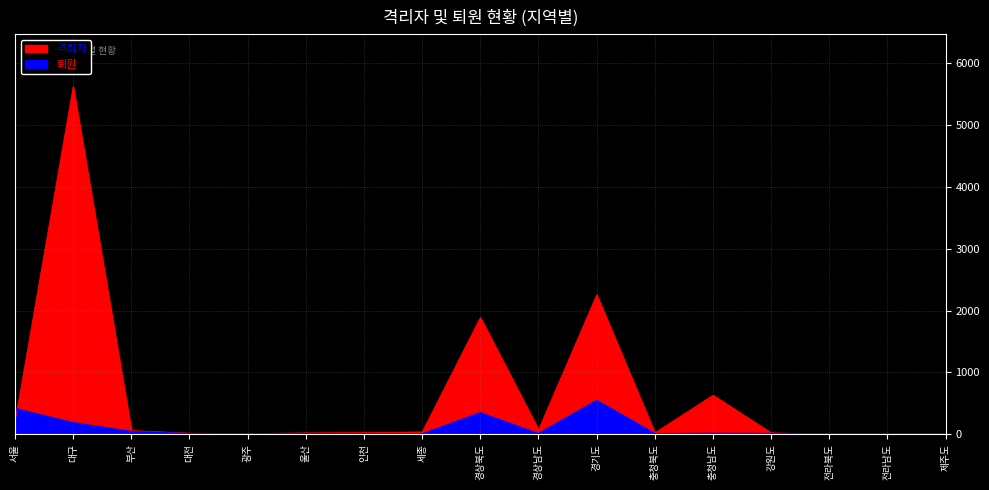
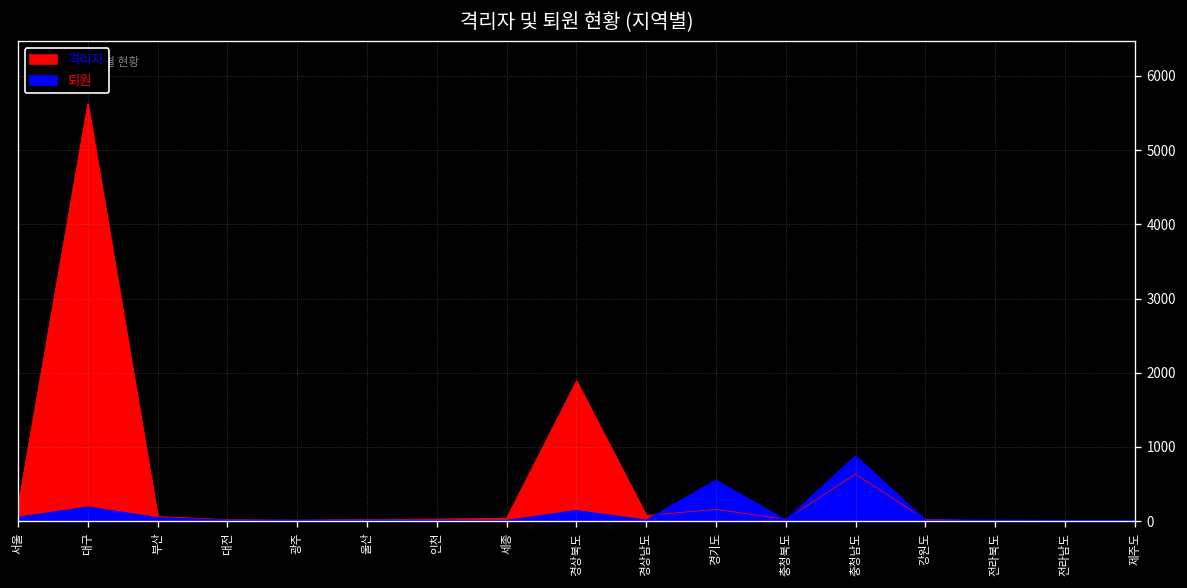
퇴원, 서울: 400 -> 0
퇴원, 경상북도: 300 -> 100
격리자, 경기도: 2300 -> 200
퇴원, 충청남도: 0 -> 900
